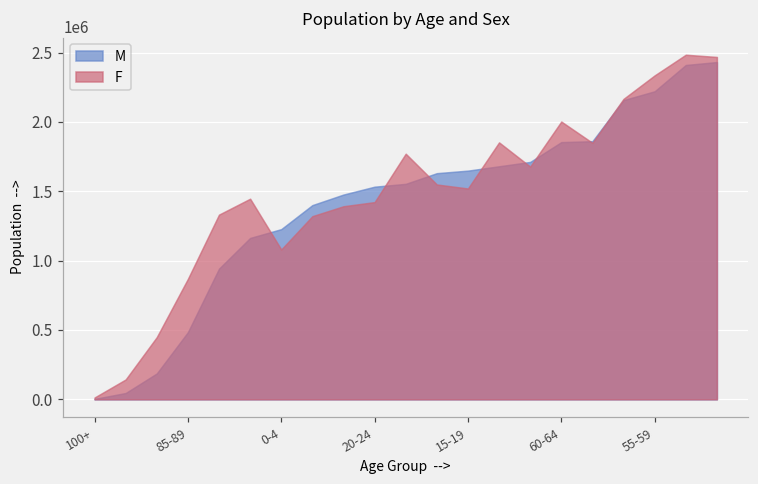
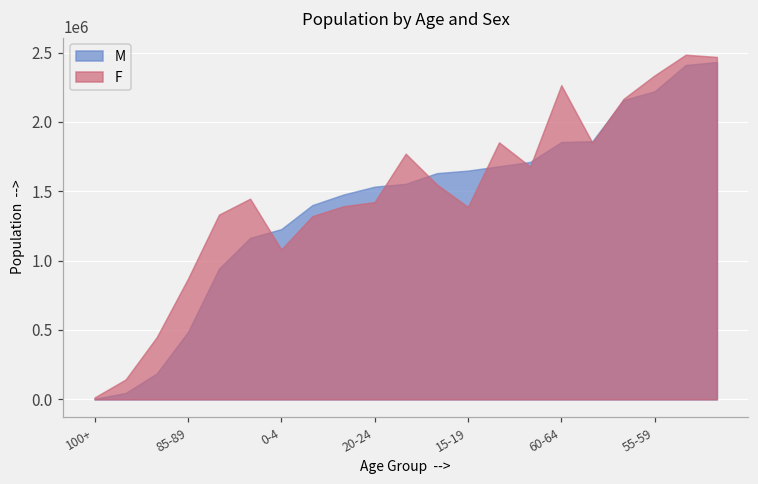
F, 15-19: 1520000 -> 1390000
F, 60-64: 2000000 -> 2270000
